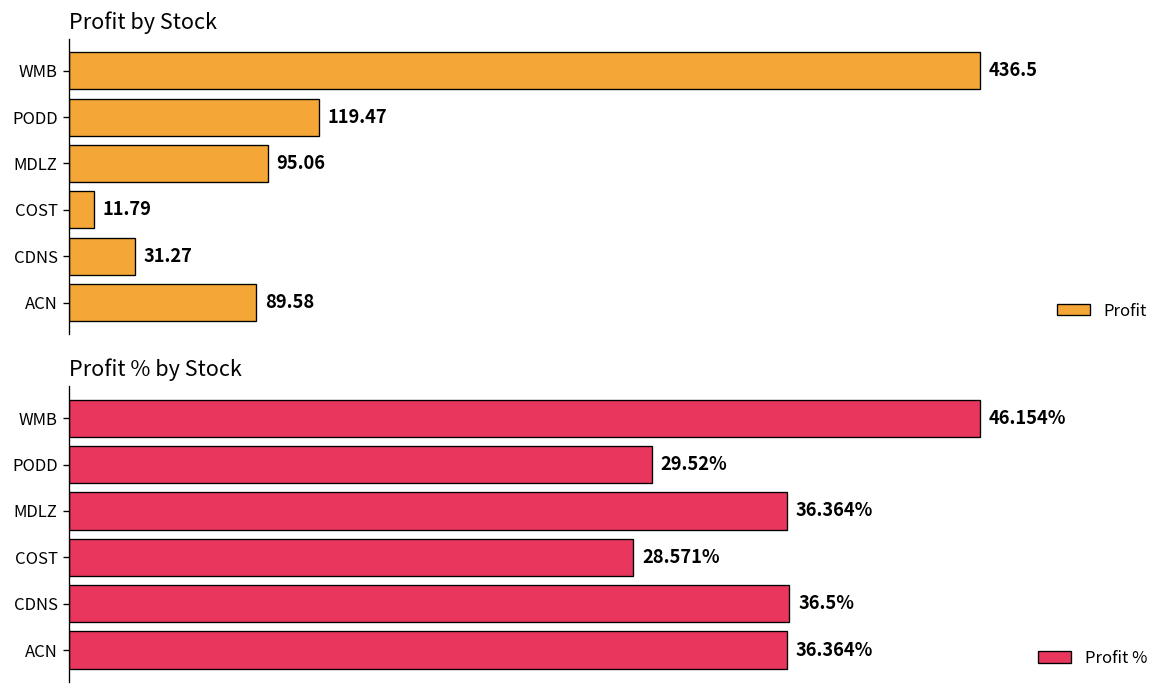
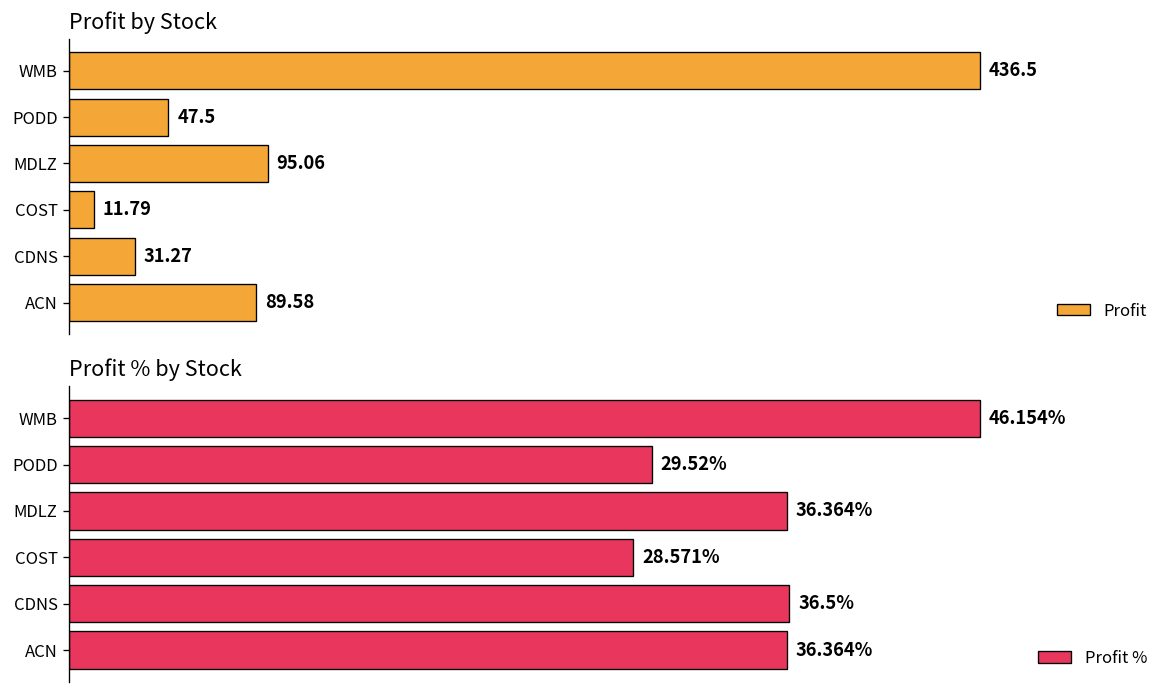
Profit by Stock, PODD: 119.47 -> 47.5
